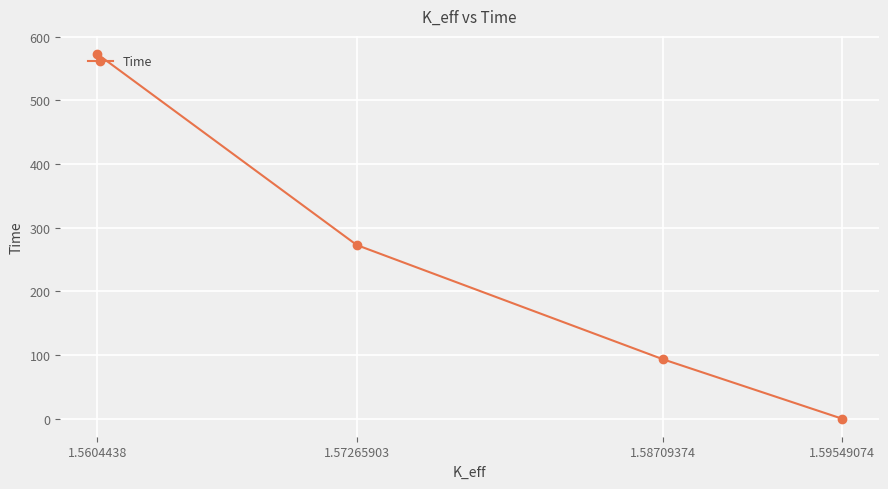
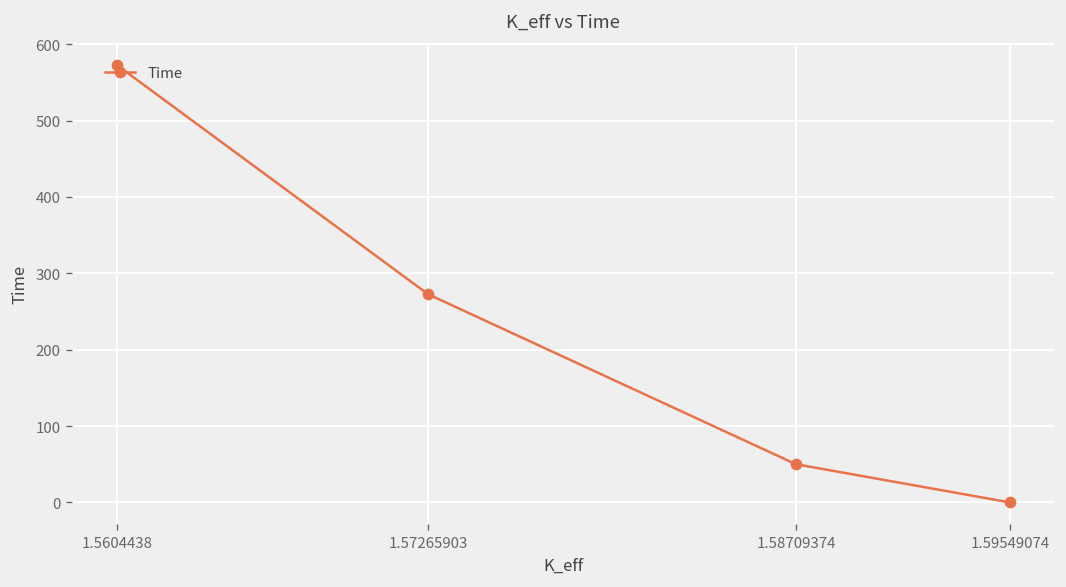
1.58709374: 90 -> 50
